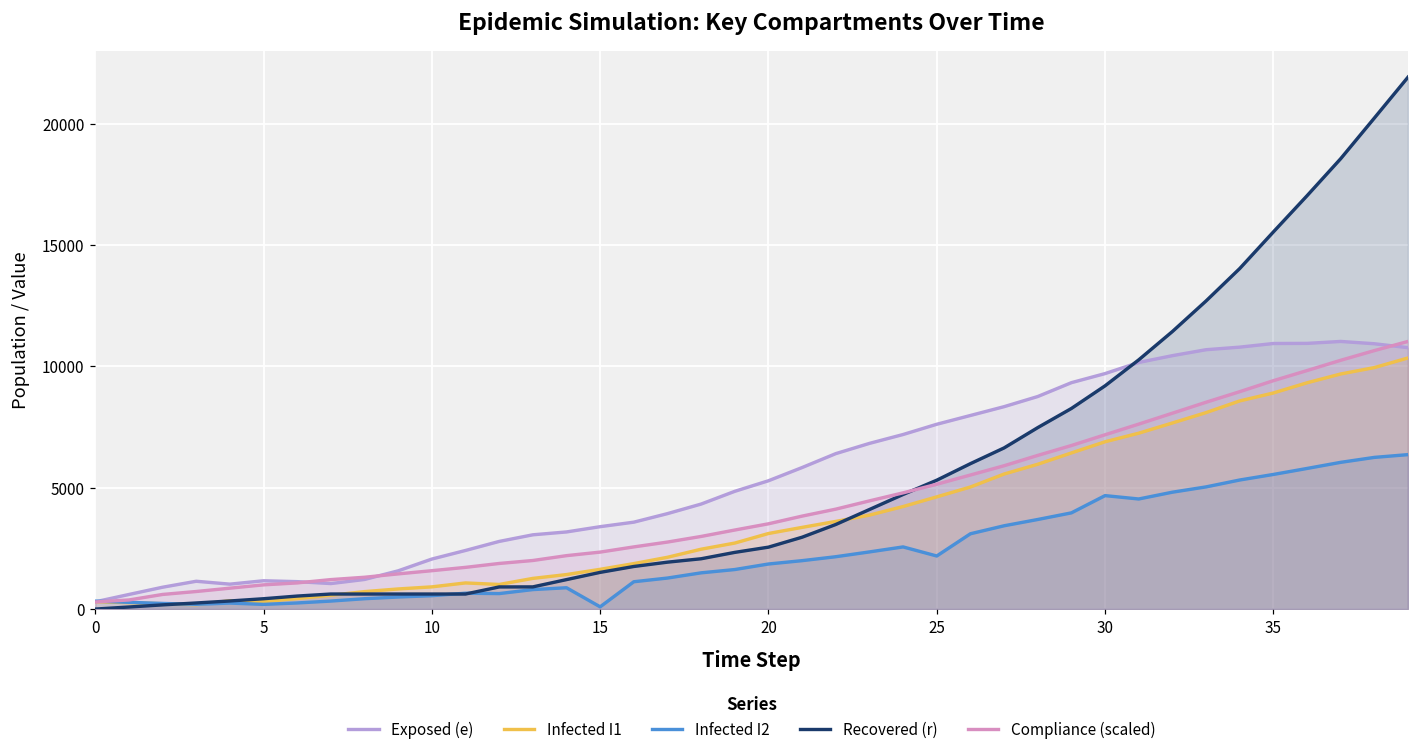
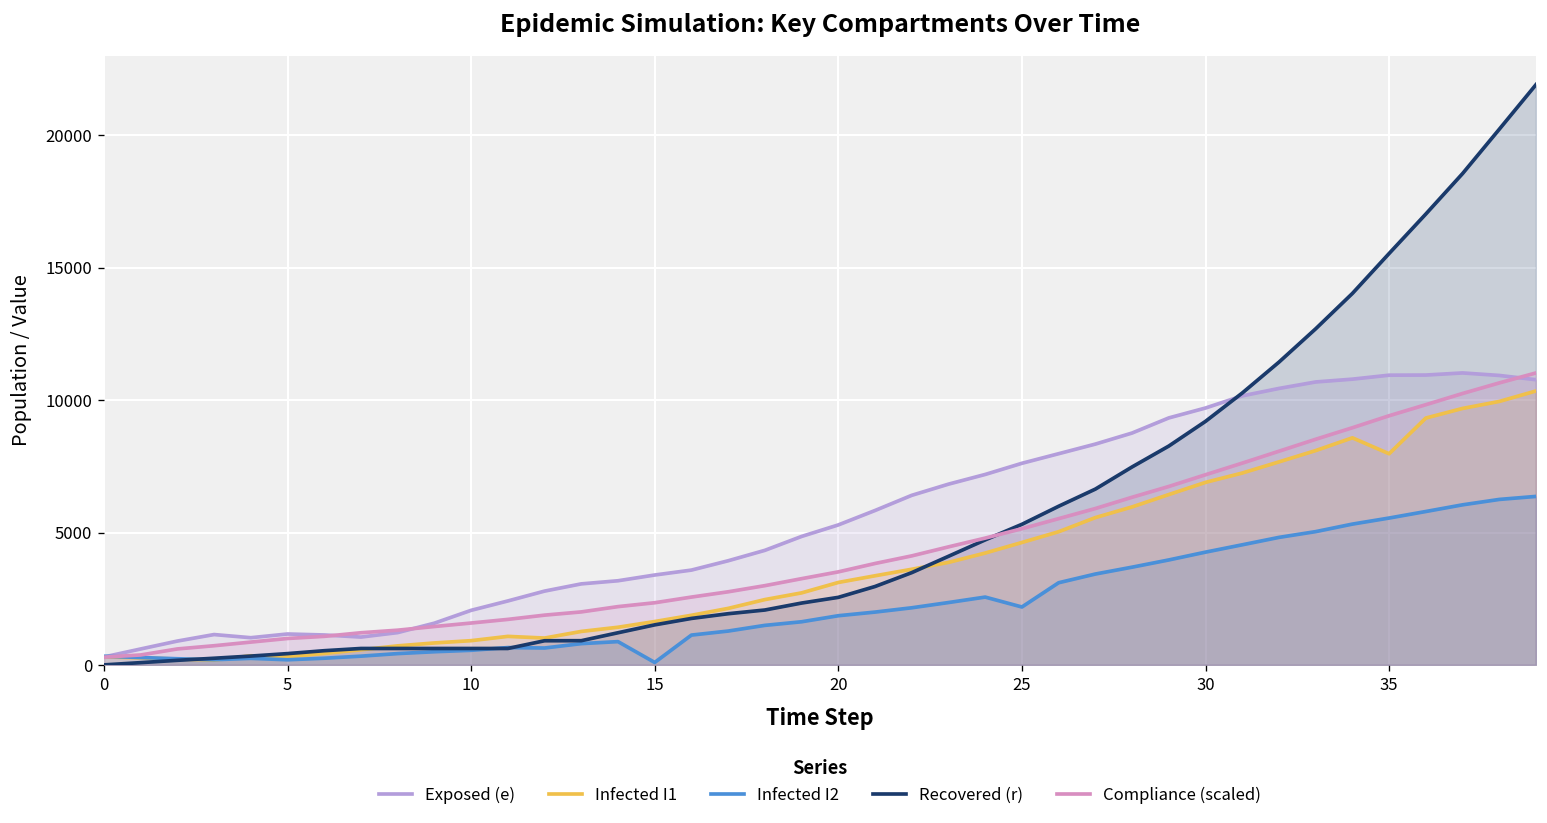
Infected I2, 30: 4700 -> 4300
Infected I1, 35: 8900 -> 8000
